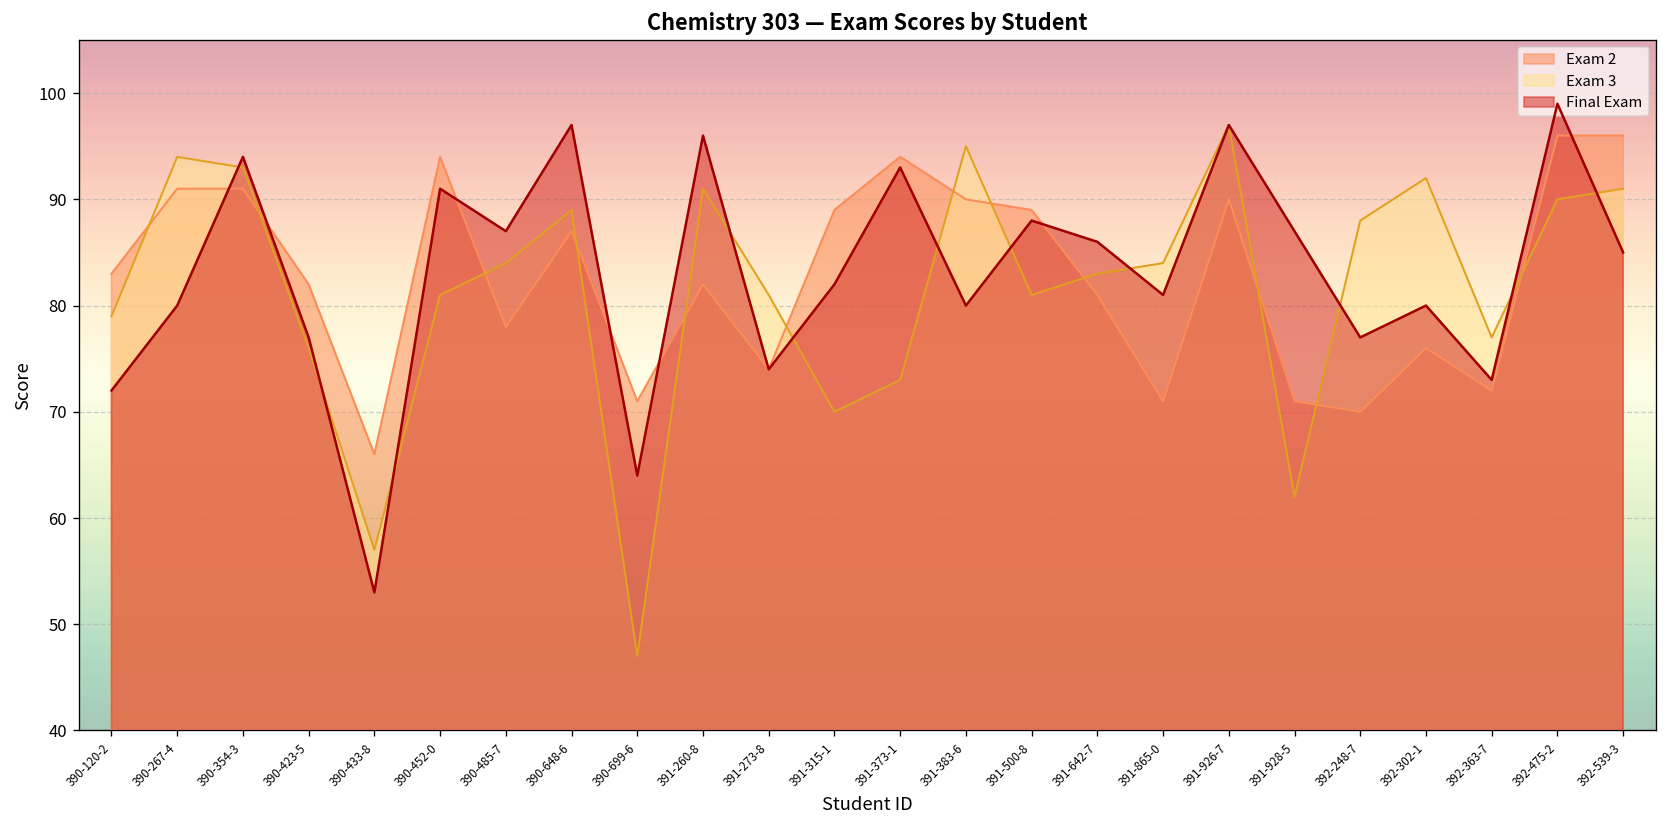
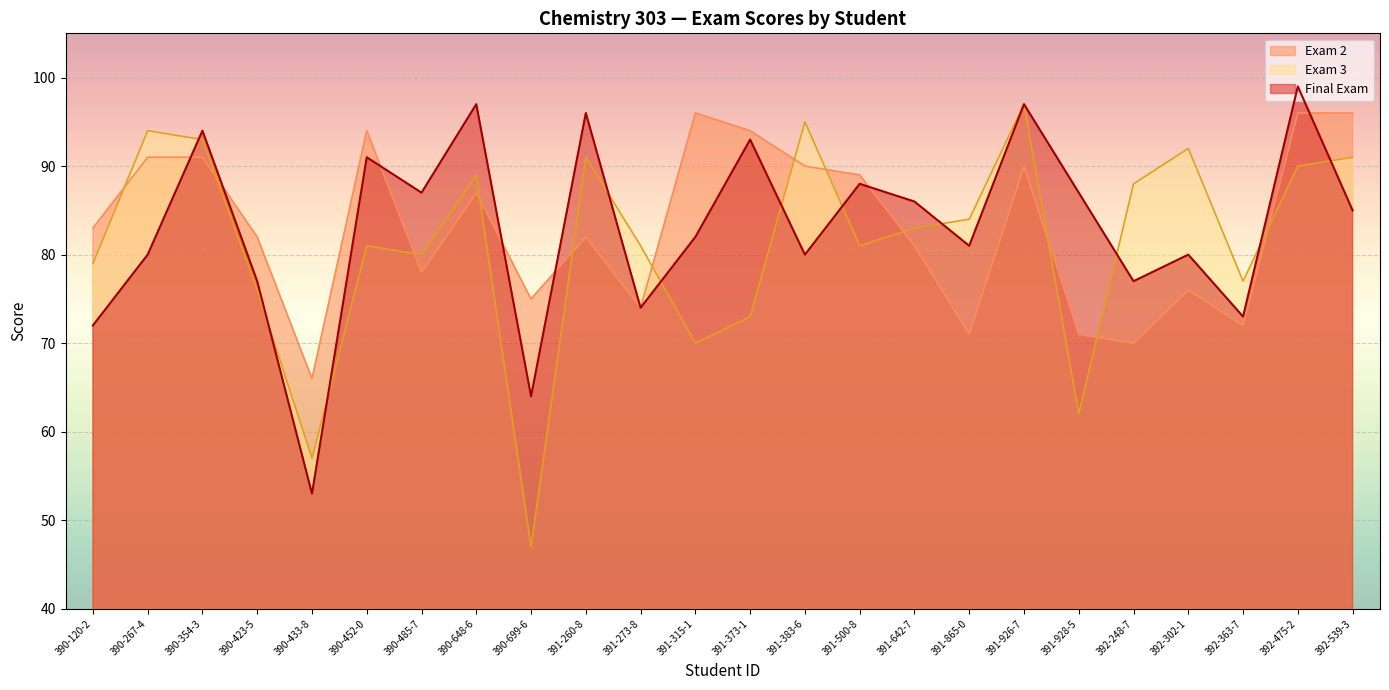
Exam 3, 390-485-7: 84 -> 80
Exam 2, 390-699-6: 71 -> 75
Exam 2, 391-315-1: 89 -> 96
